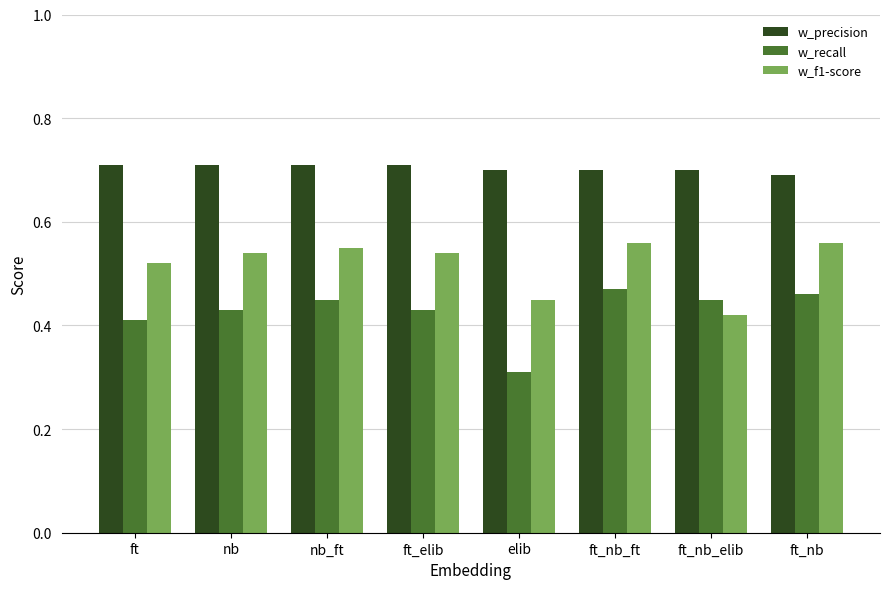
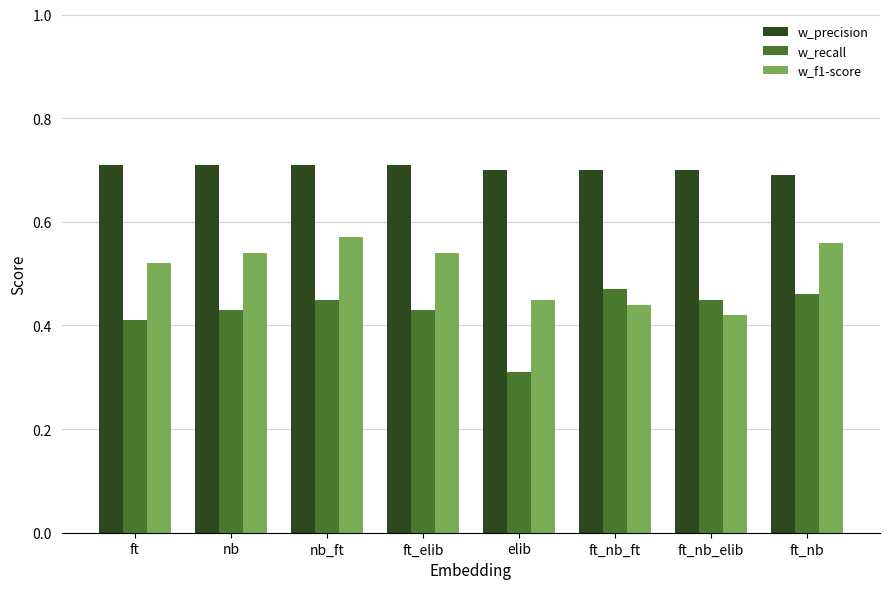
w_f1-score, nb_ft: 0.55 -> 0.57
w_f1-score, ft_nb_ft: 0.56 -> 0.44
